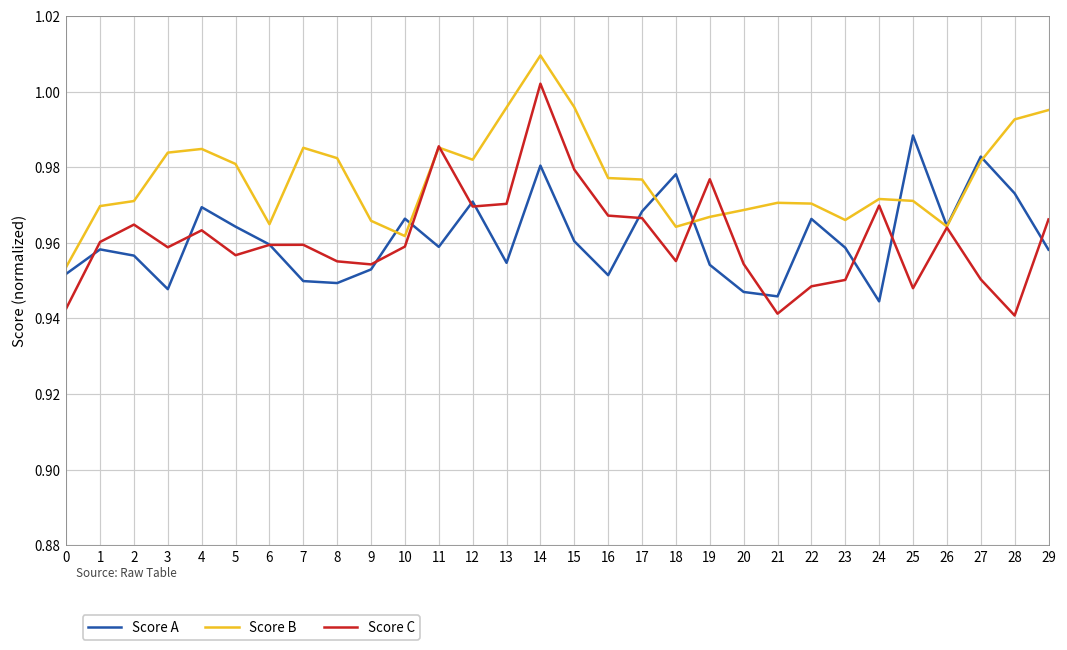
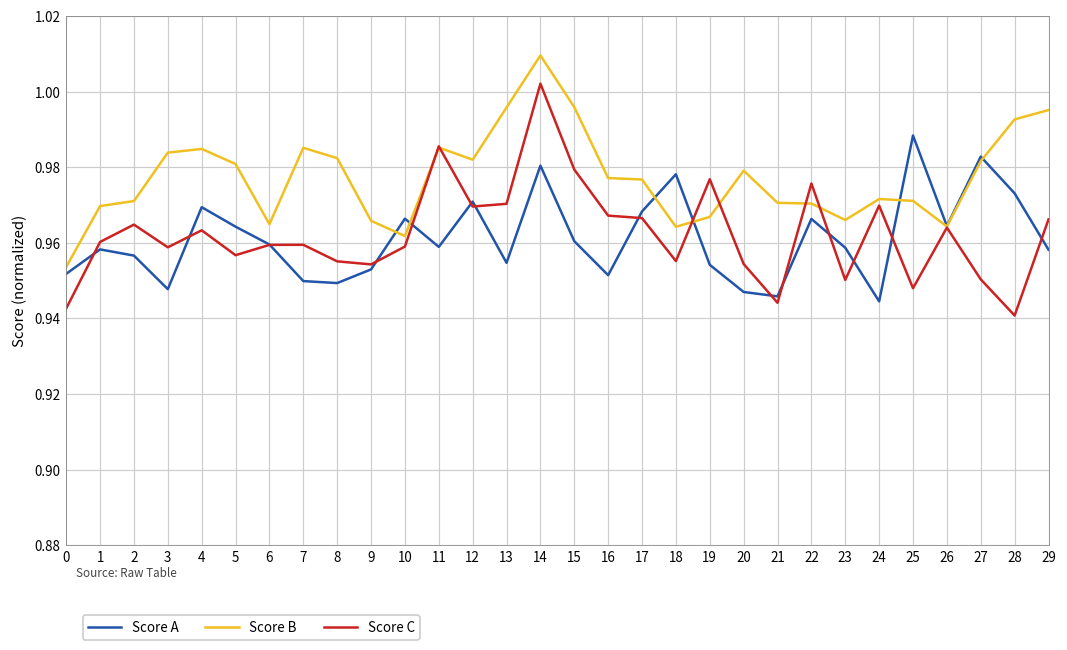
Score B, 20: 0.969 -> 0.979
Score C, 21: 0.941 -> 0.944
Score C, 22: 0.949 -> 0.976
